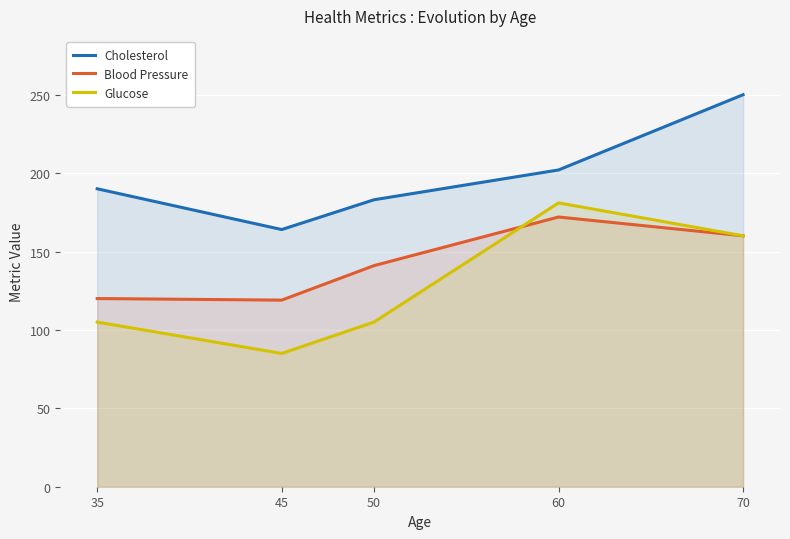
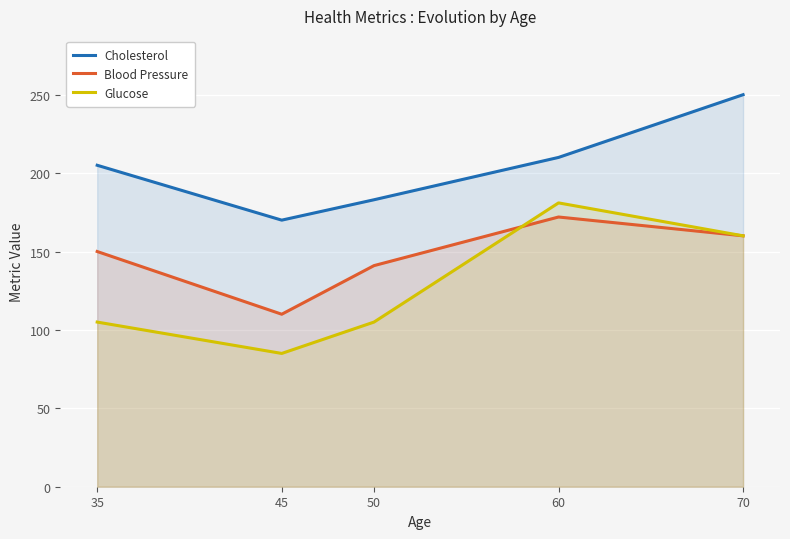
Cholesterol, 35: 190 -> 205
Blood Pressure, 35: 120 -> 150
Cholesterol, 45: 164 -> 170
Blood Pressure, 45: 119 -> 110
Cholesterol, 60: 202 -> 210
